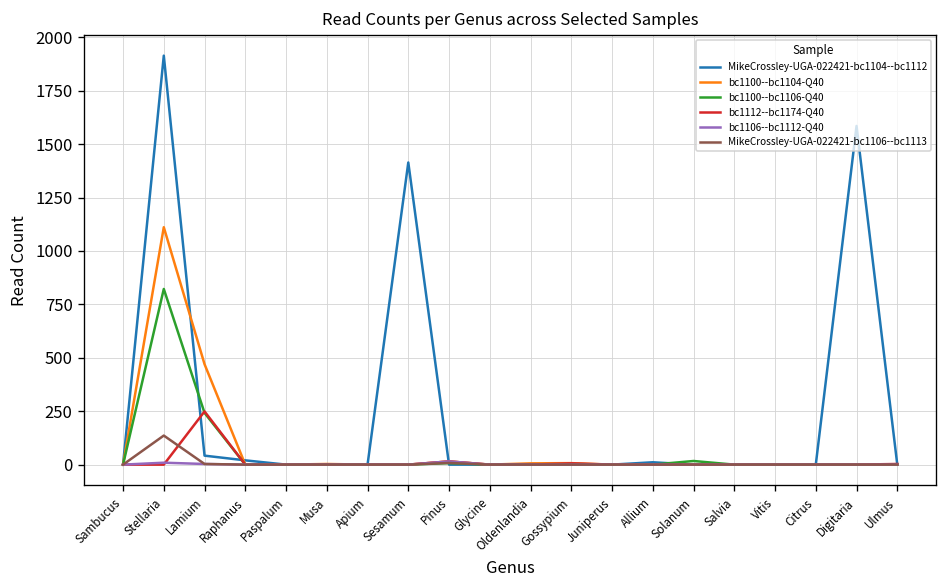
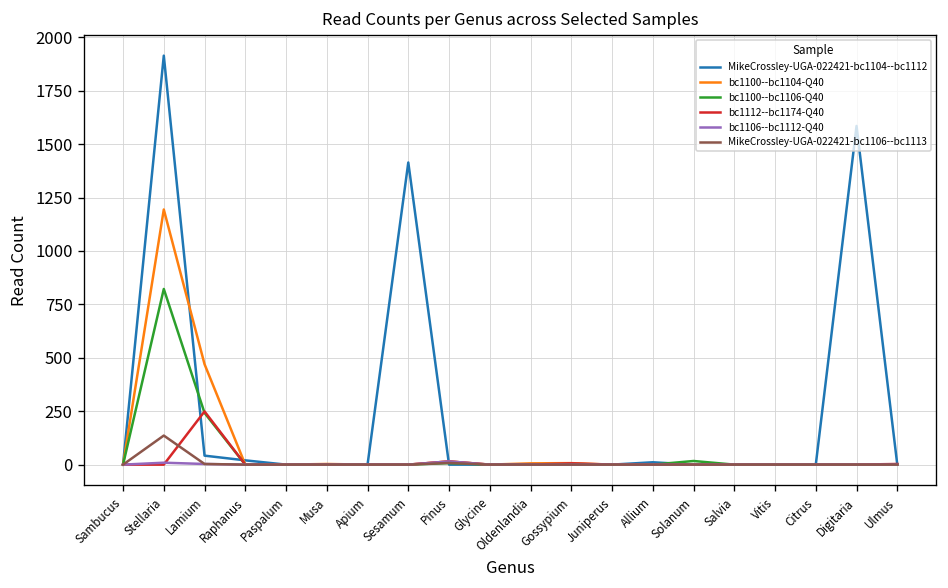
bc1100--bc1104-Q40, Stellaria: 1110 -> 1190
